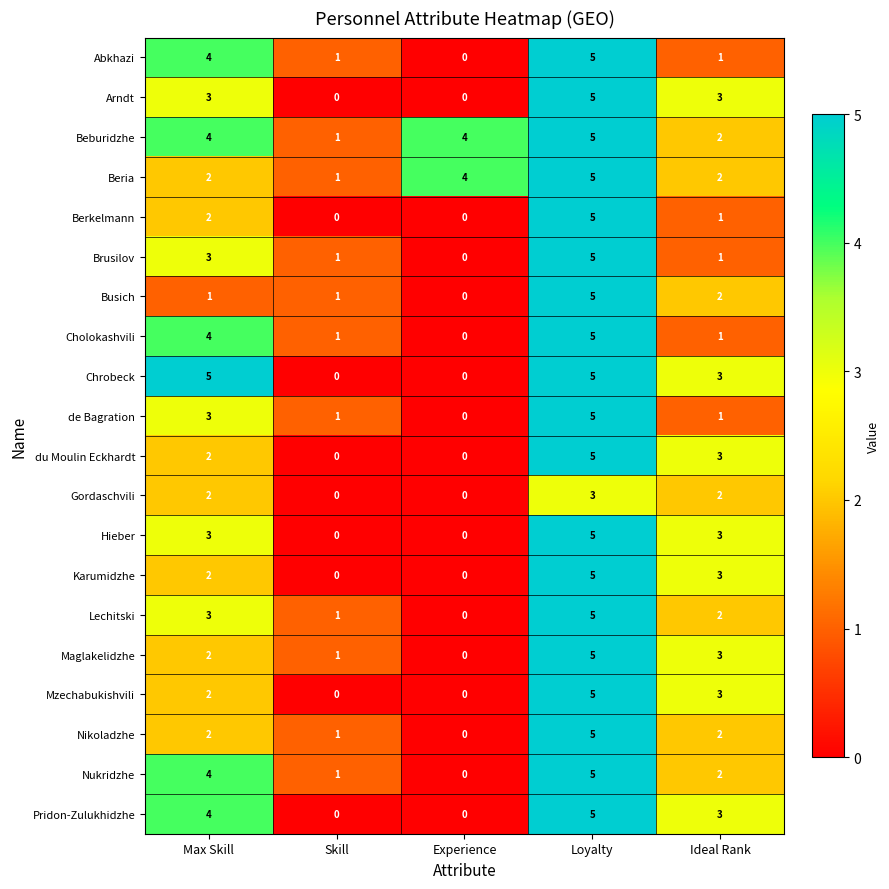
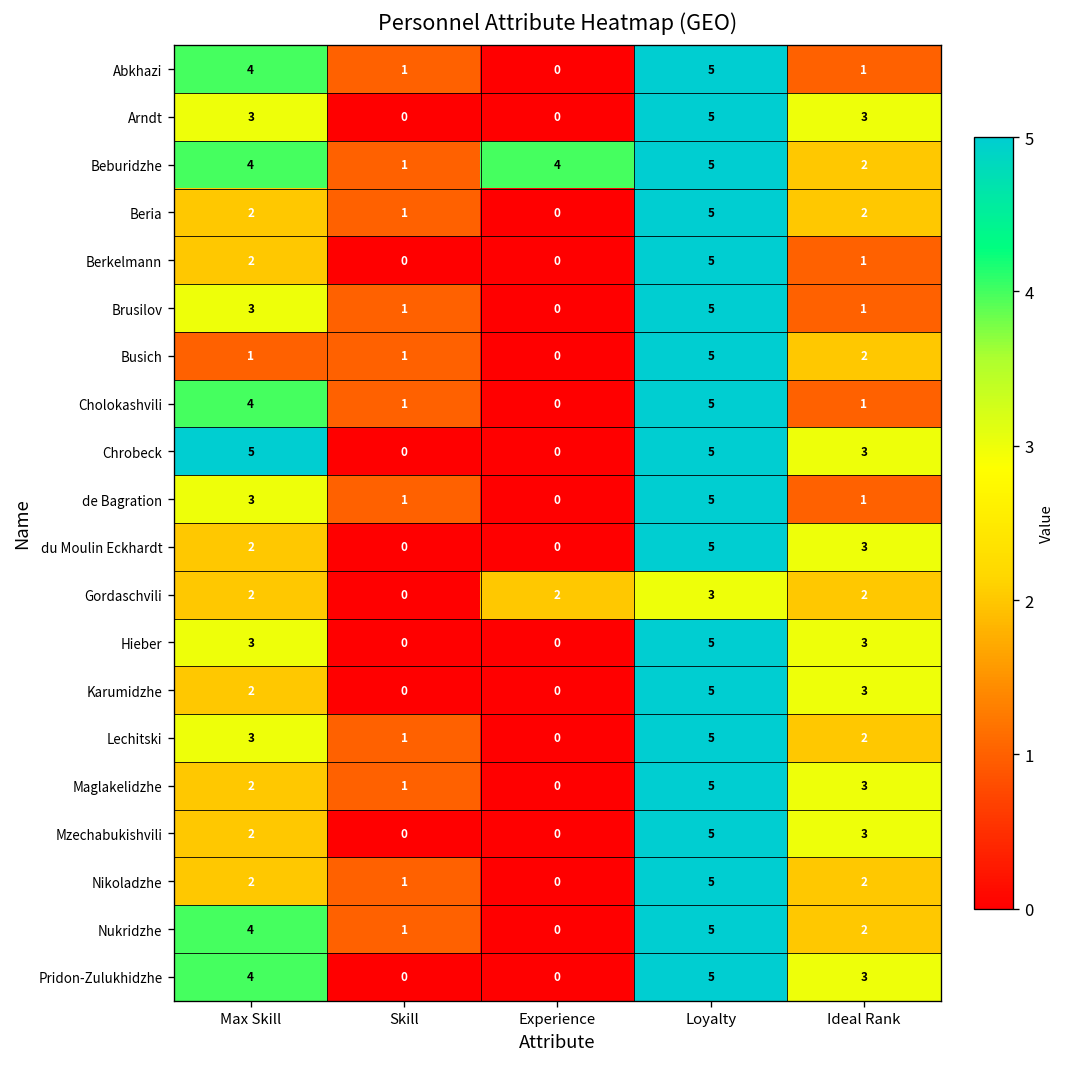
Beria, Experience: 4 -> 0
Gordaschvili, Experience: 0 -> 2
